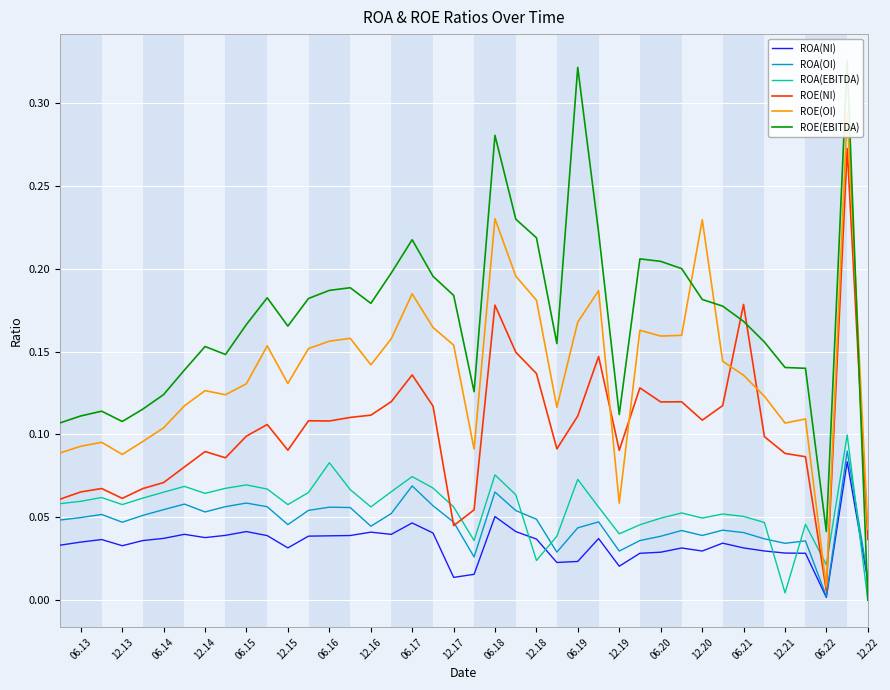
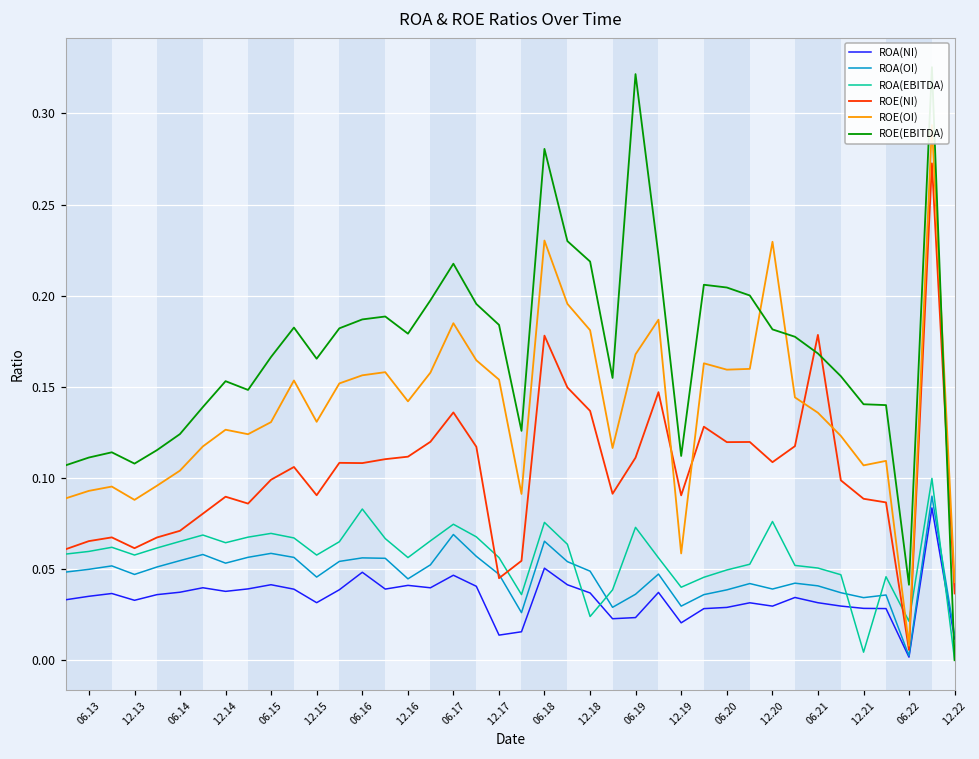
ROA(NI), 06.16: 0.039 -> 0.048
ROA(OI), 06.19: 0.044 -> 0.036
ROA(EBITDA), 12.20: 0.050 -> 0.076
